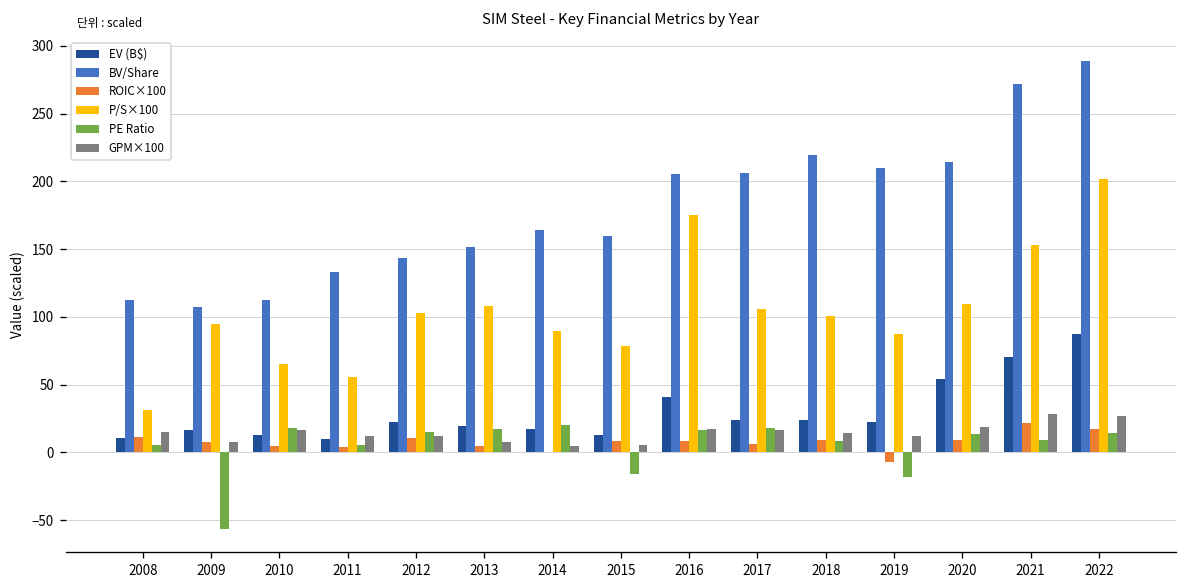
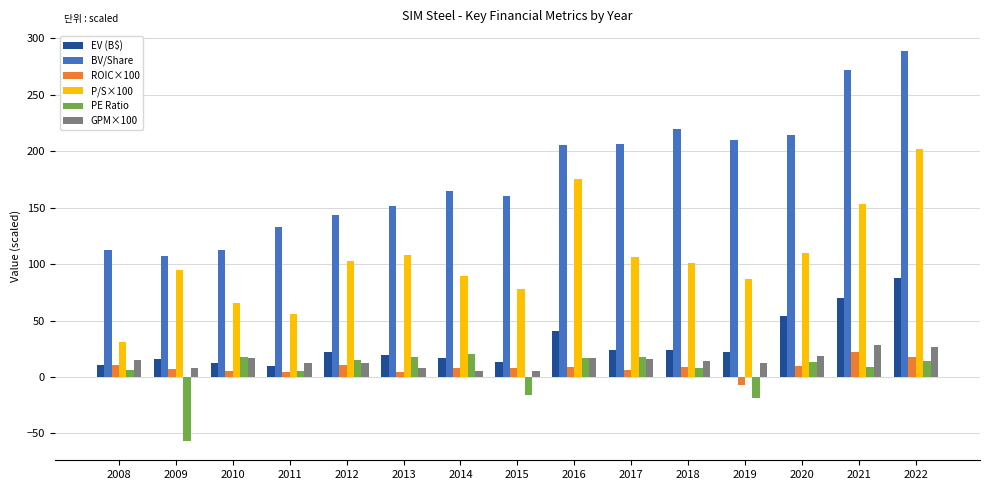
ROIC×100, 2014: 1 -> 8
